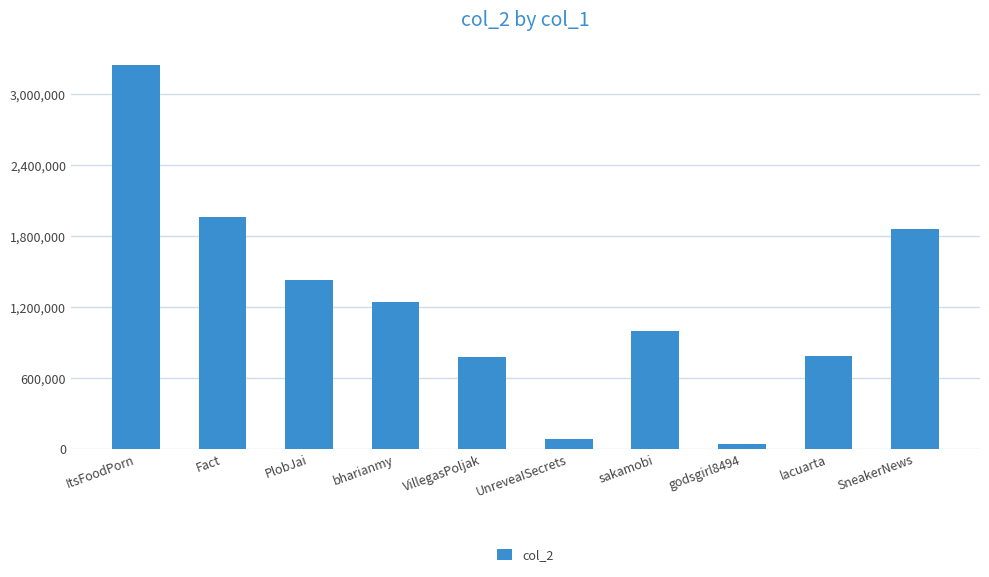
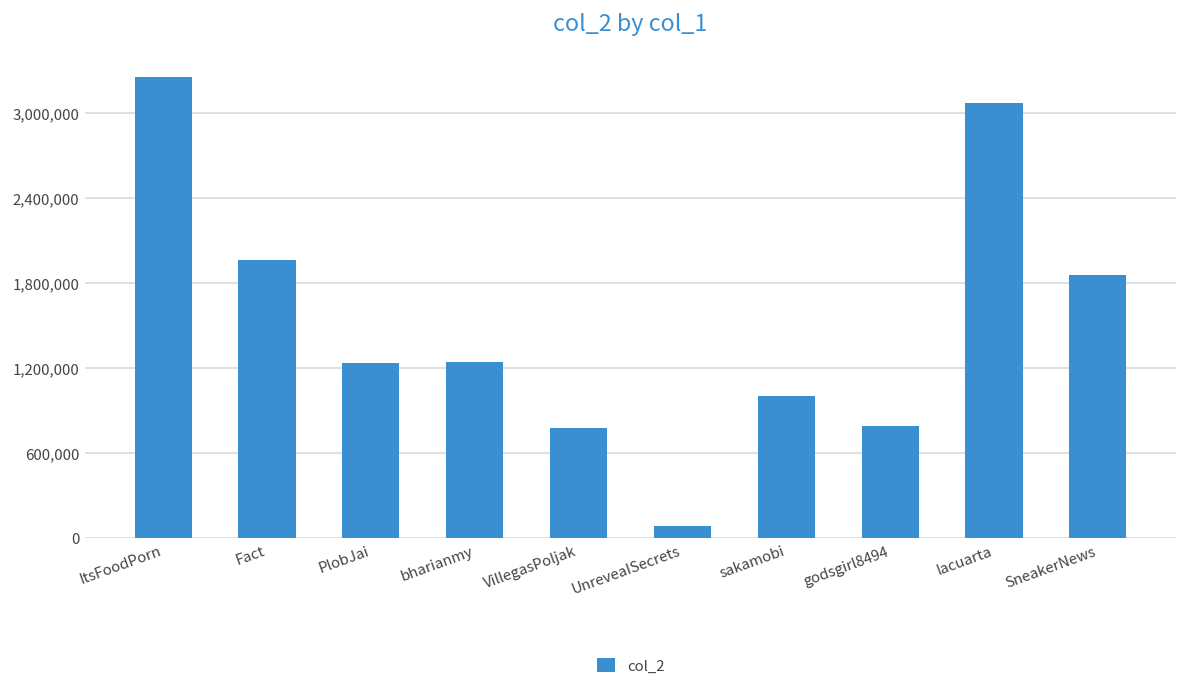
PlobJai: 1,430,000 -> 1,230,000
godsgirl8494: 40,000 -> 790,000
lacuarta: 780,000 -> 3,070,000
